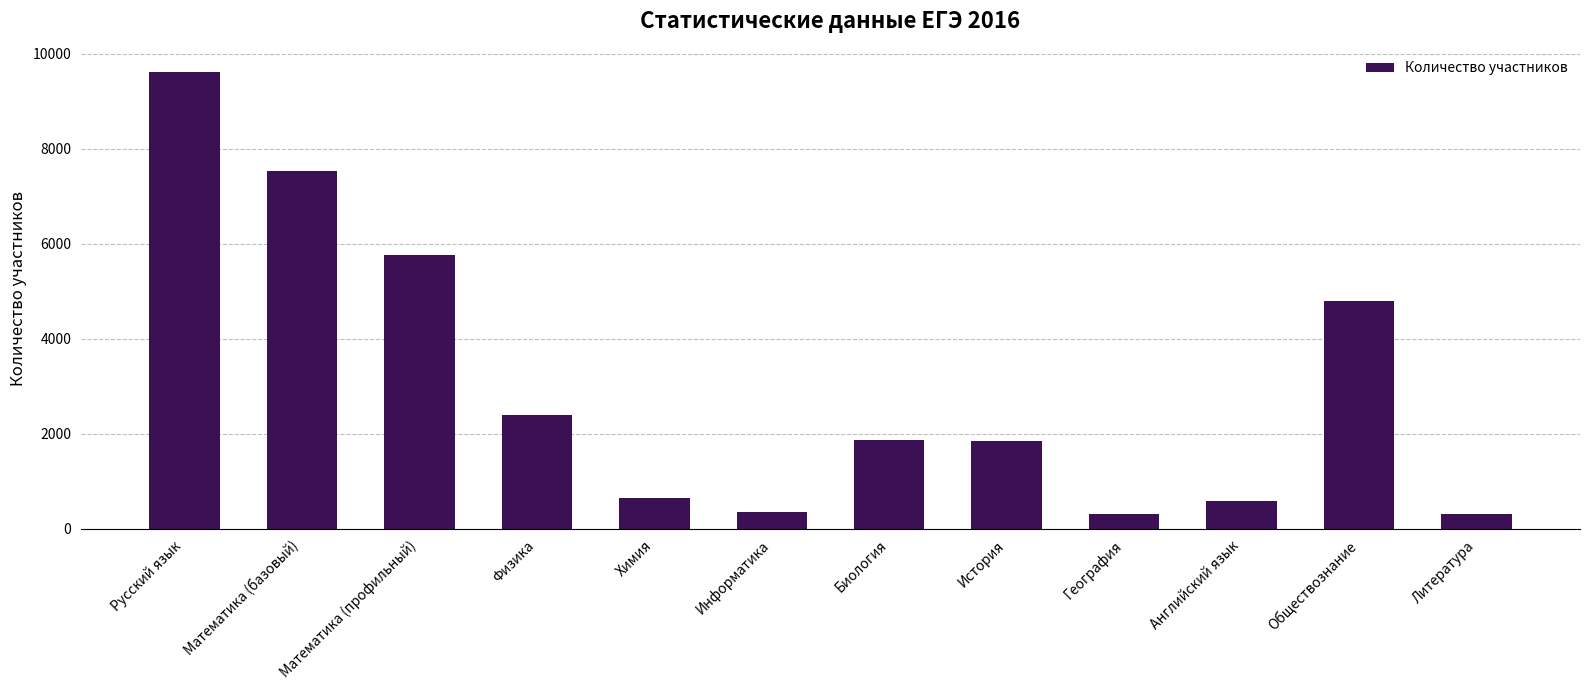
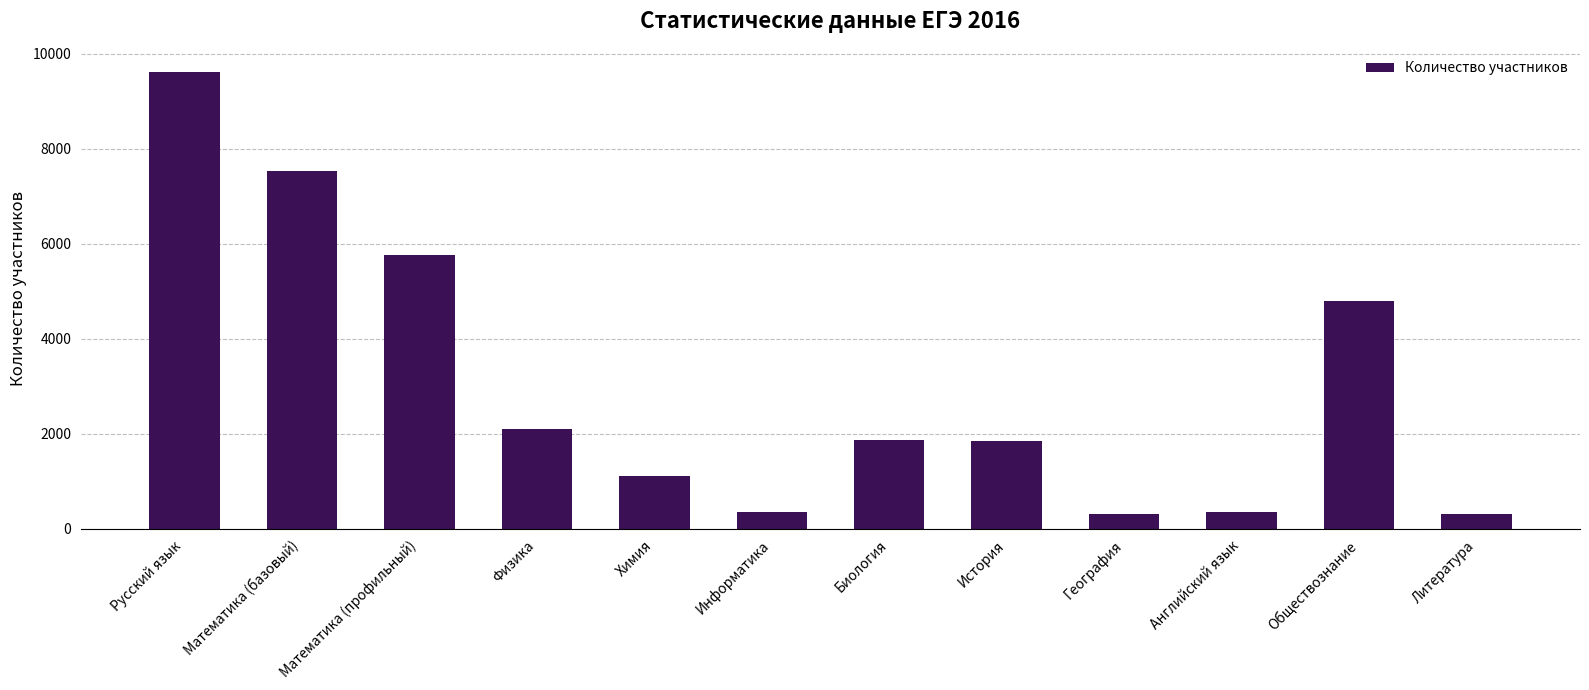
Физика: 2400 -> 2100
Химия: 700 -> 1100
Английский язык: 600 -> 400
